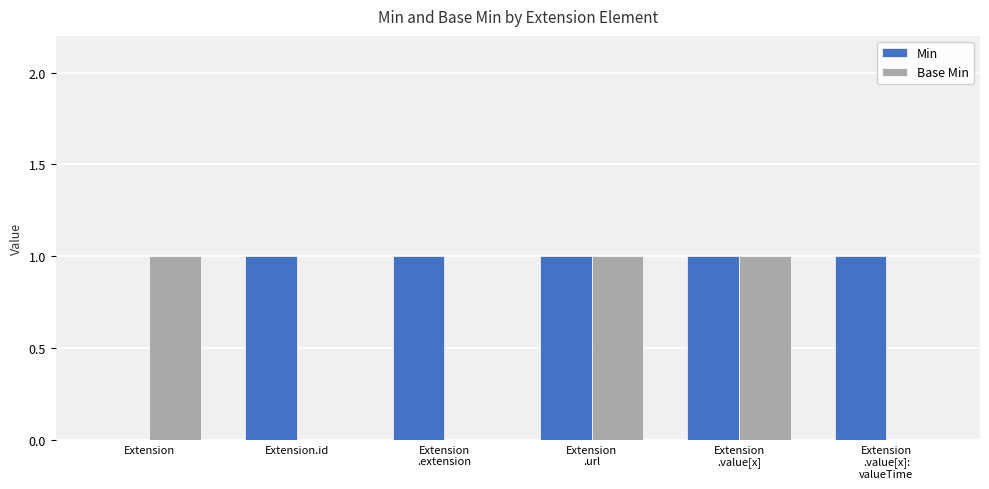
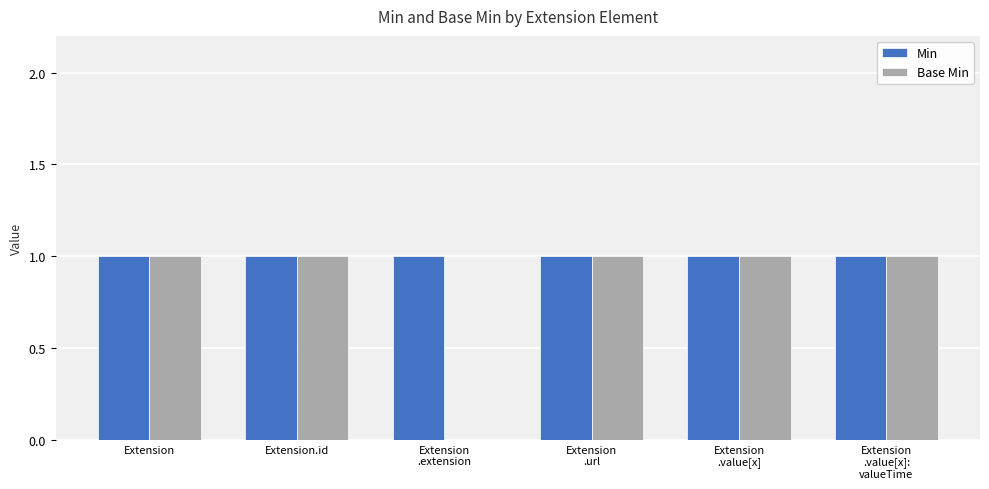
Min, Extension: 0 -> 1
Base Min, Extension.id: 0 -> 1
Base Min, Extension .value[x]: valueTime: 0 -> 1
